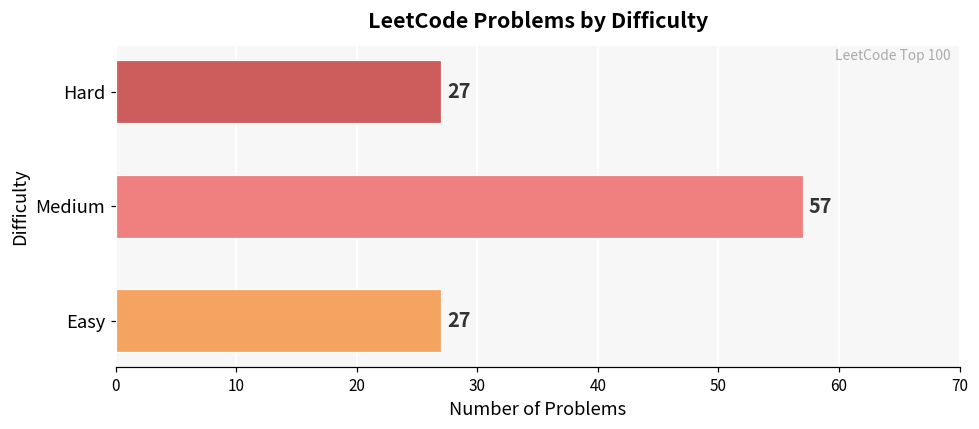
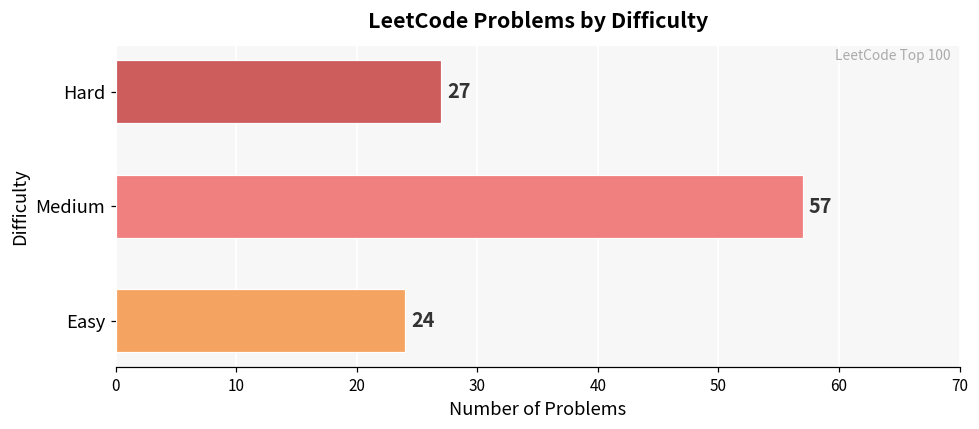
Easy: 27 -> 24
